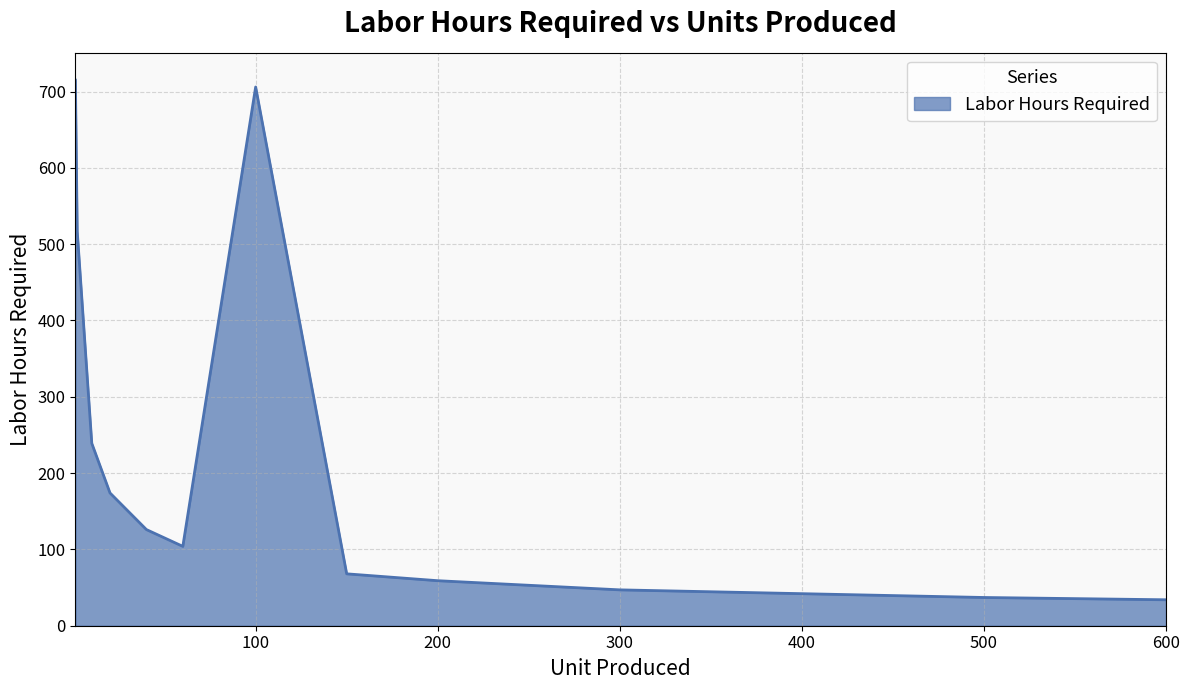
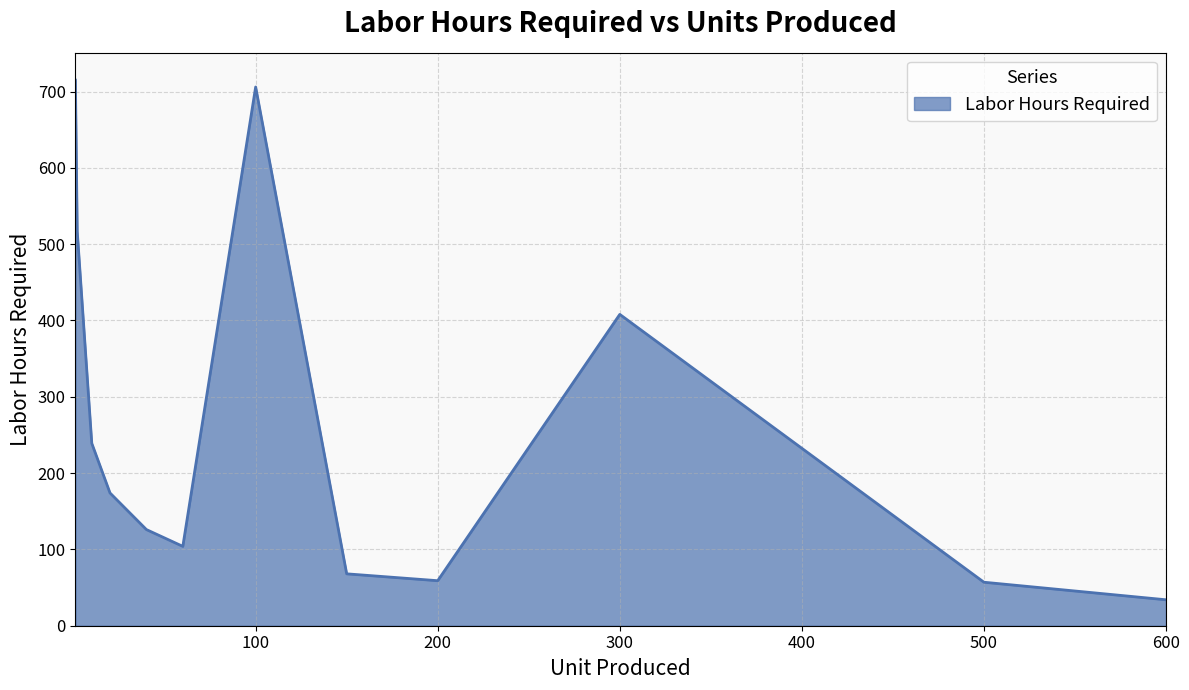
300: 50 -> 410
500: 40 -> 60
